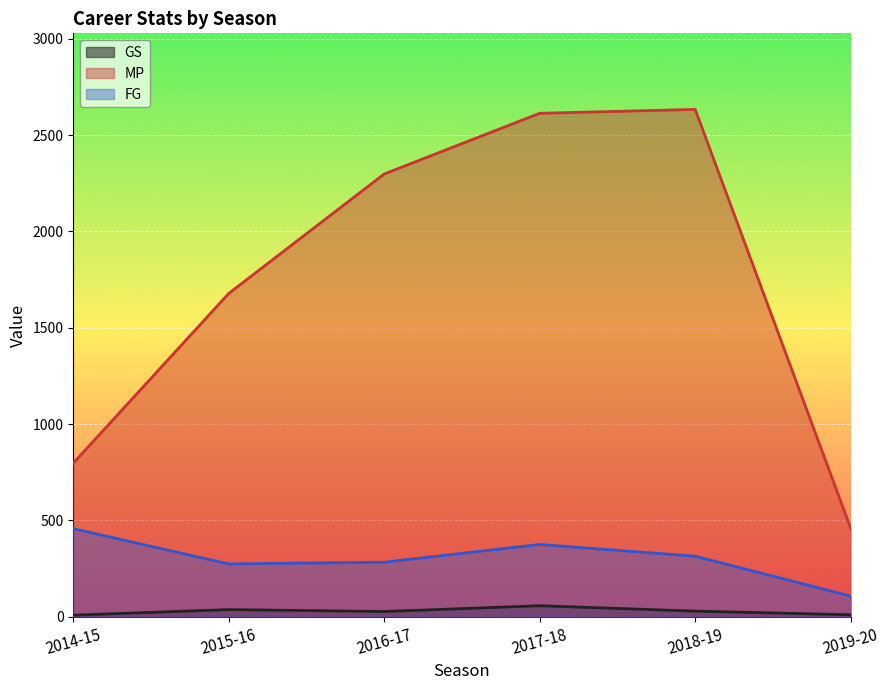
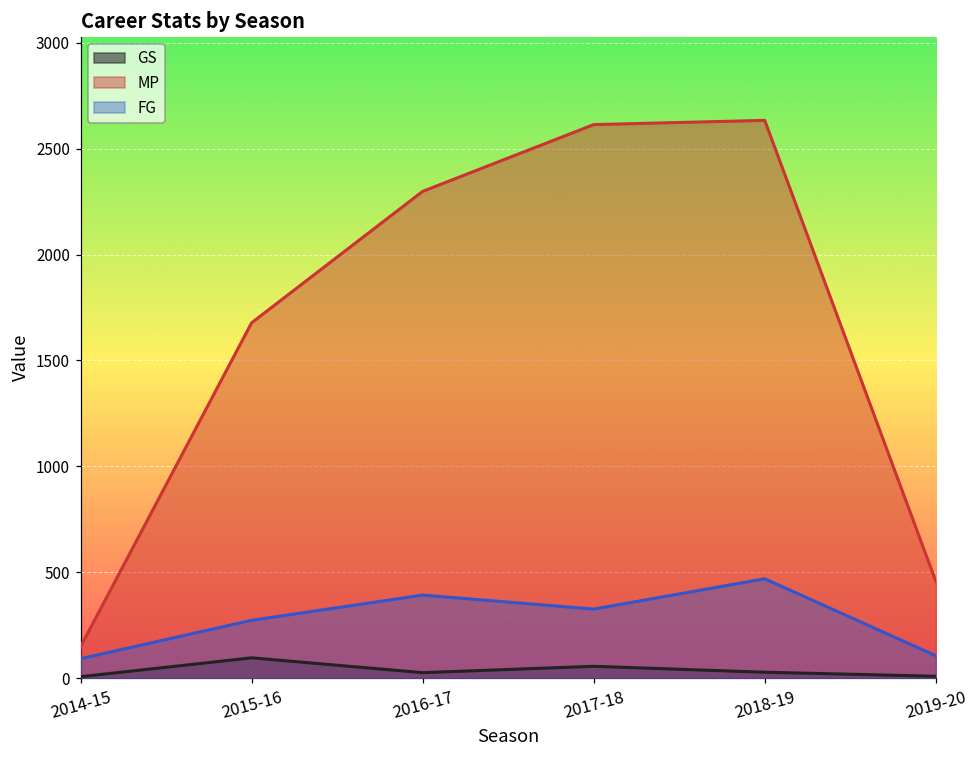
MP, 2014-15: 800 -> 150
FG, 2014-15: 460 -> 90
GS, 2015-16: 40 -> 100
FG, 2016-17: 280 -> 390
FG, 2017-18: 380 -> 330
FG, 2018-19: 310 -> 470
